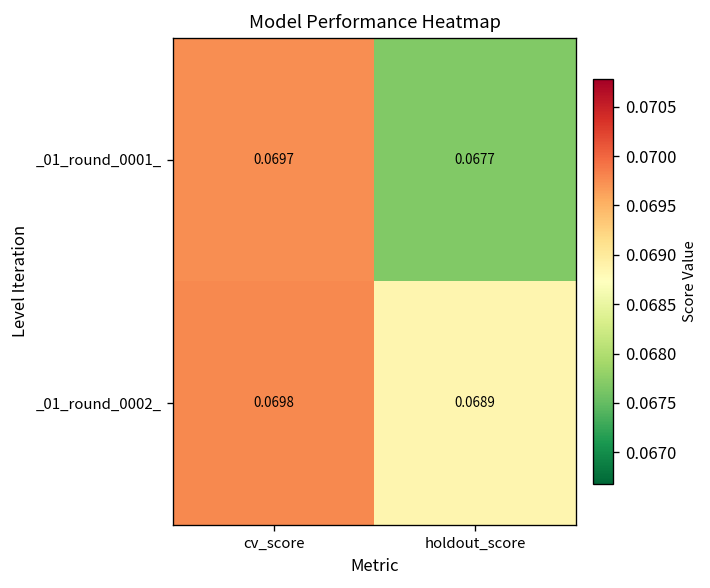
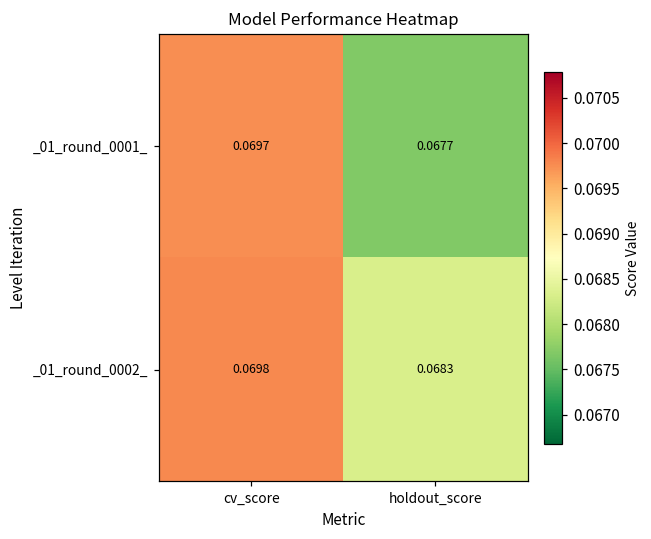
_01_round_0002_, holdout_score: 0.0689 -> 0.0683
